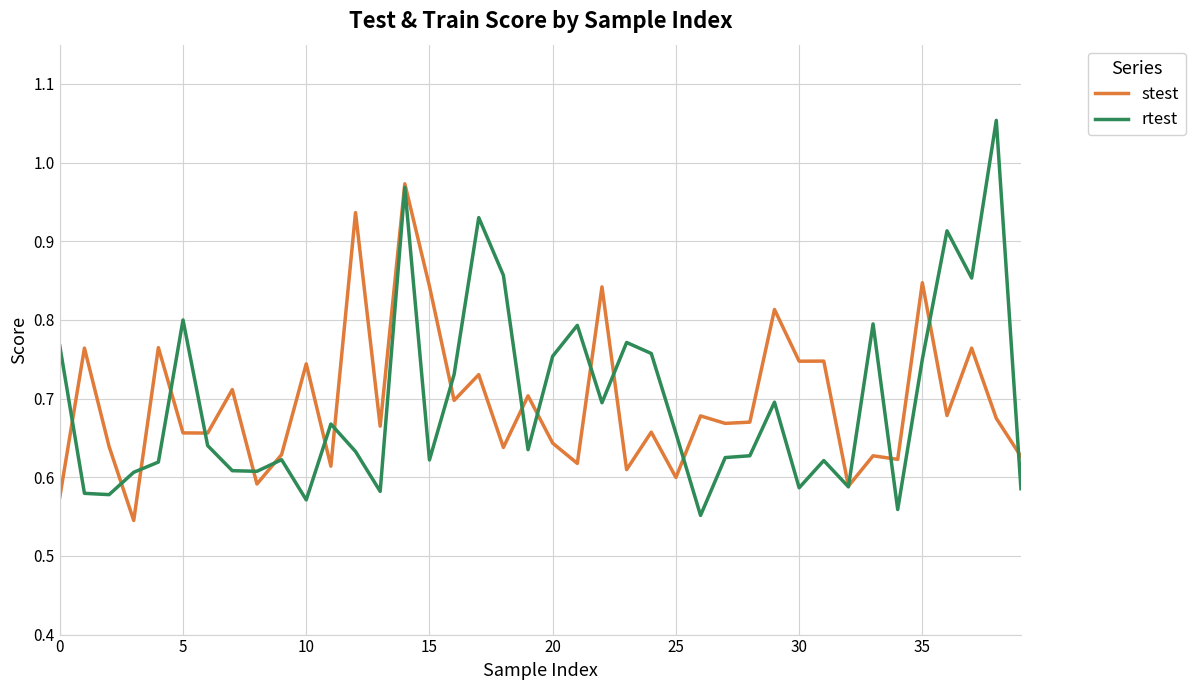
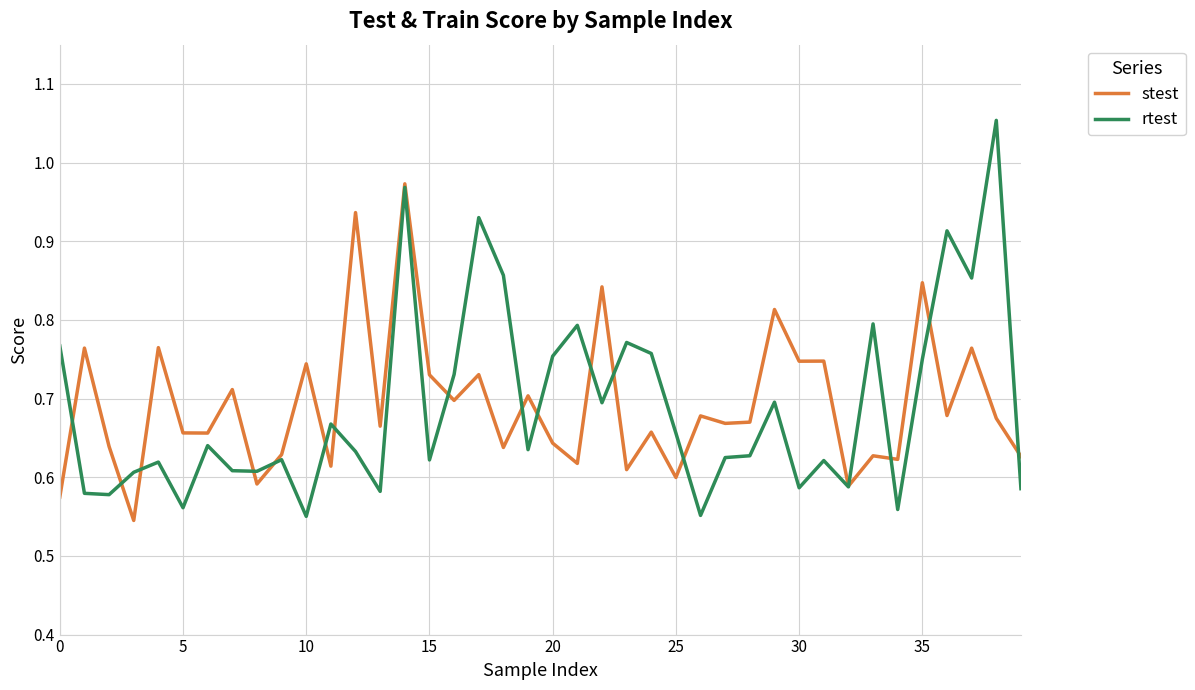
rtest, 5: 0.80 -> 0.56
rtest, 10: 0.57 -> 0.55
stest, 15: 0.84 -> 0.73
